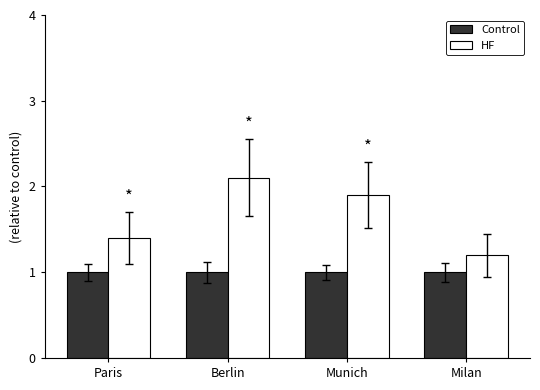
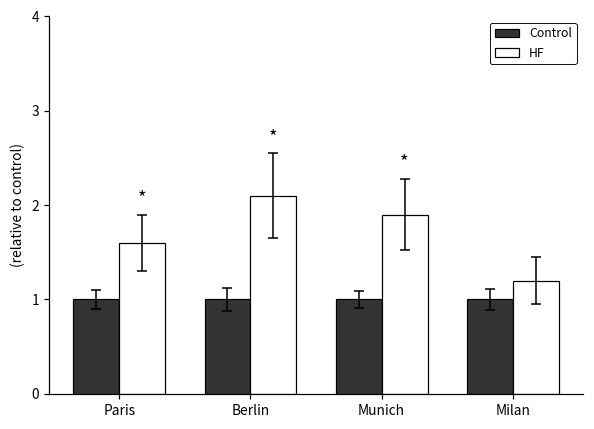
HF, Paris: 1.4 -> 1.6
